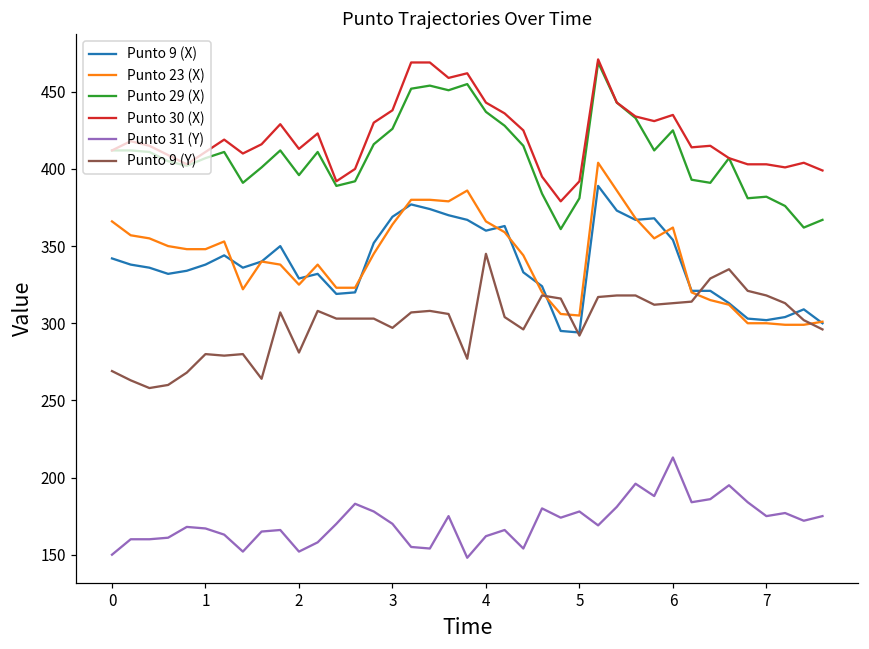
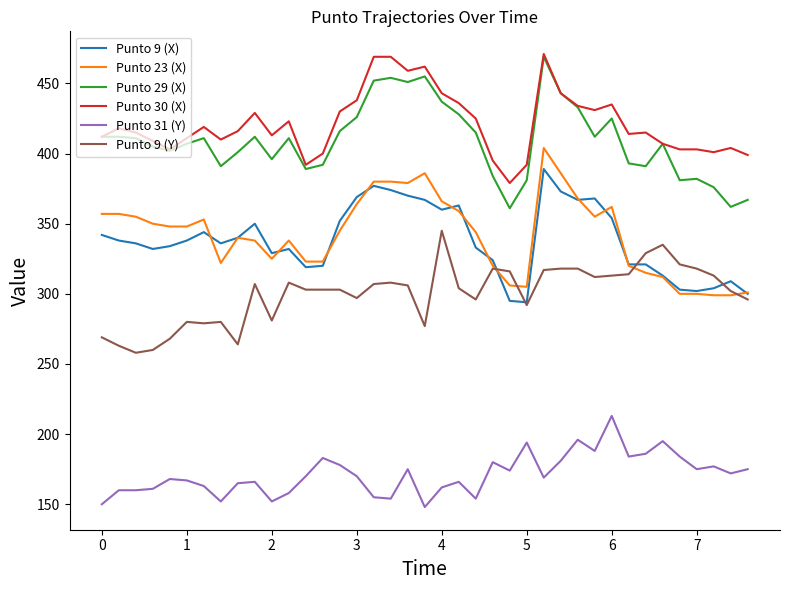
Punto 23 (X), 0: 366 -> 357
Punto 31 (Y), 5: 178 -> 194
